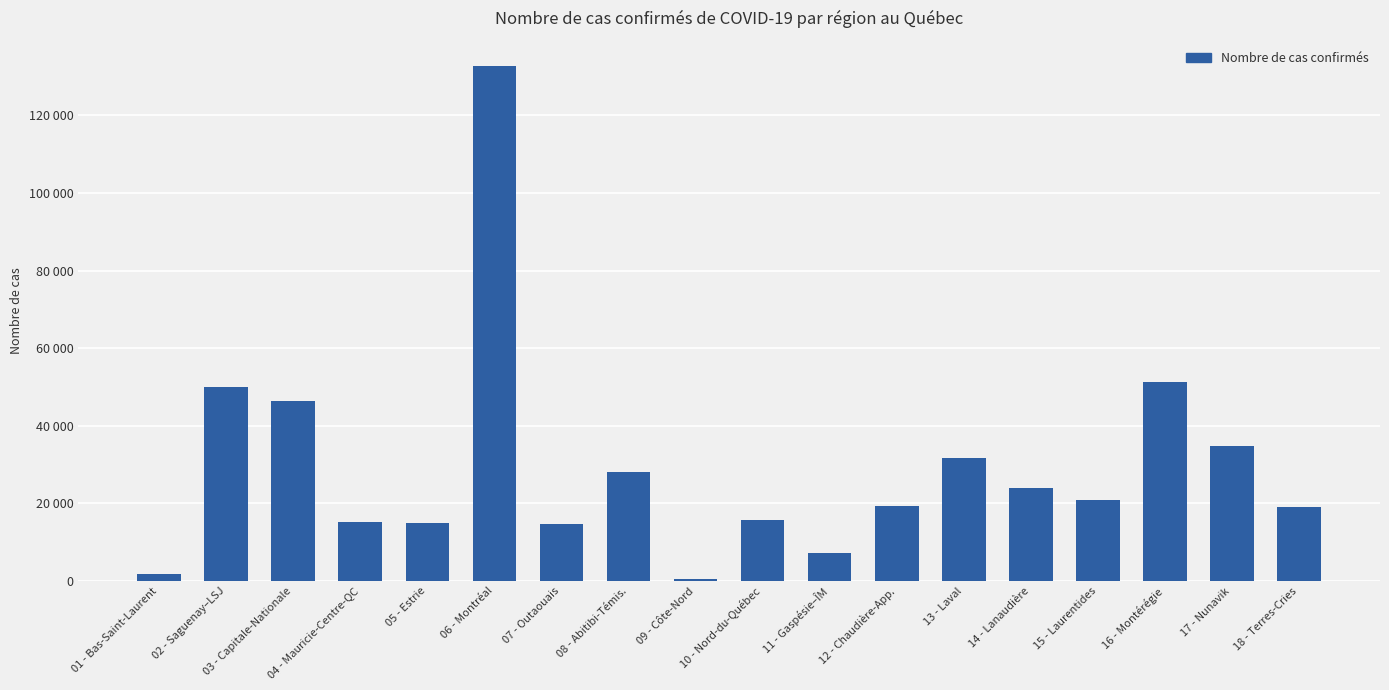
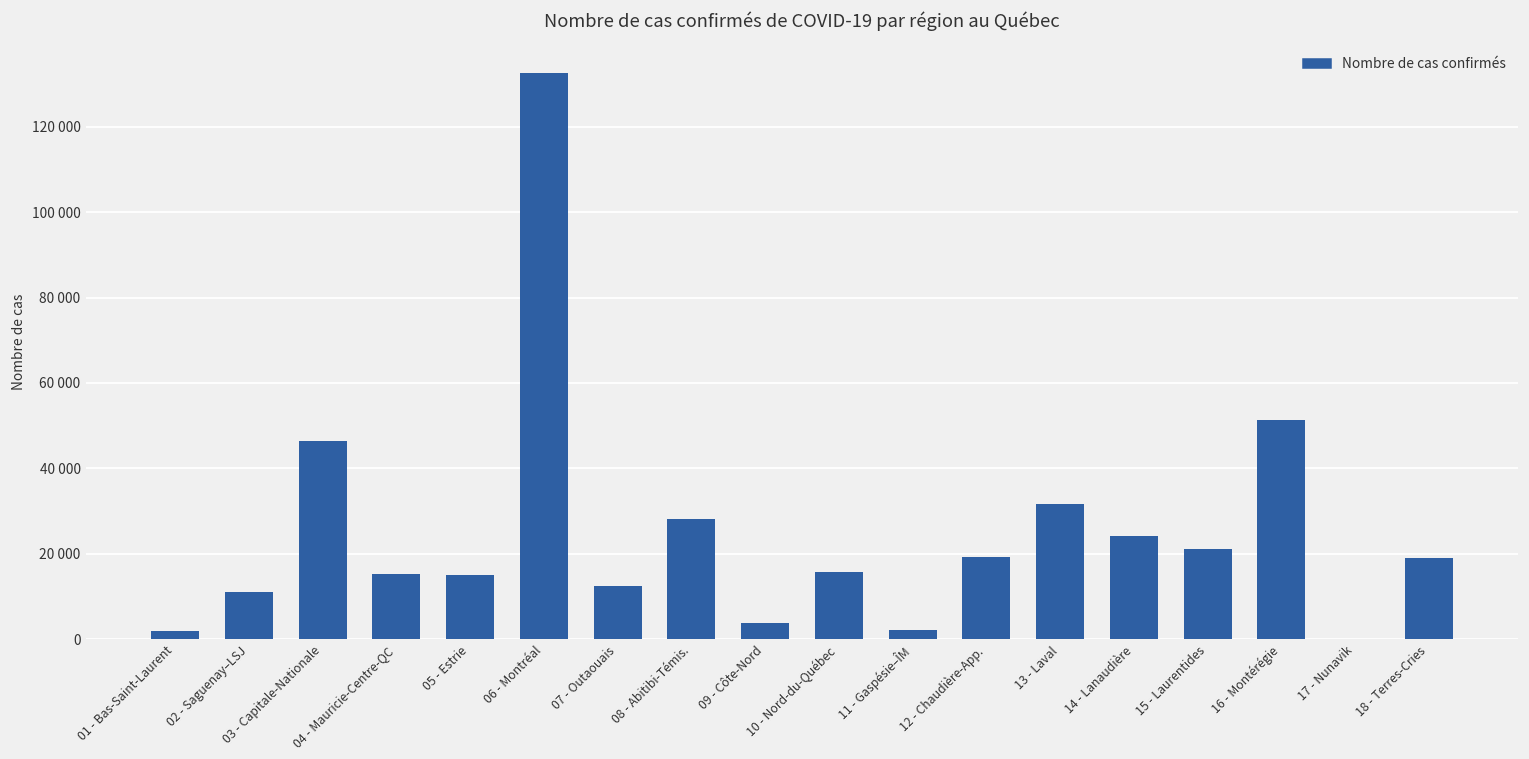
02 - Saguenay–LSJ: 50000 -> 11000
07 - Outaouais: 15000 -> 12000
09 - Côte-Nord: 1000 -> 4000
11 - Gaspésie–ÎM: 7000 -> 2000
17 - Nunavik: 35000 -> 0
